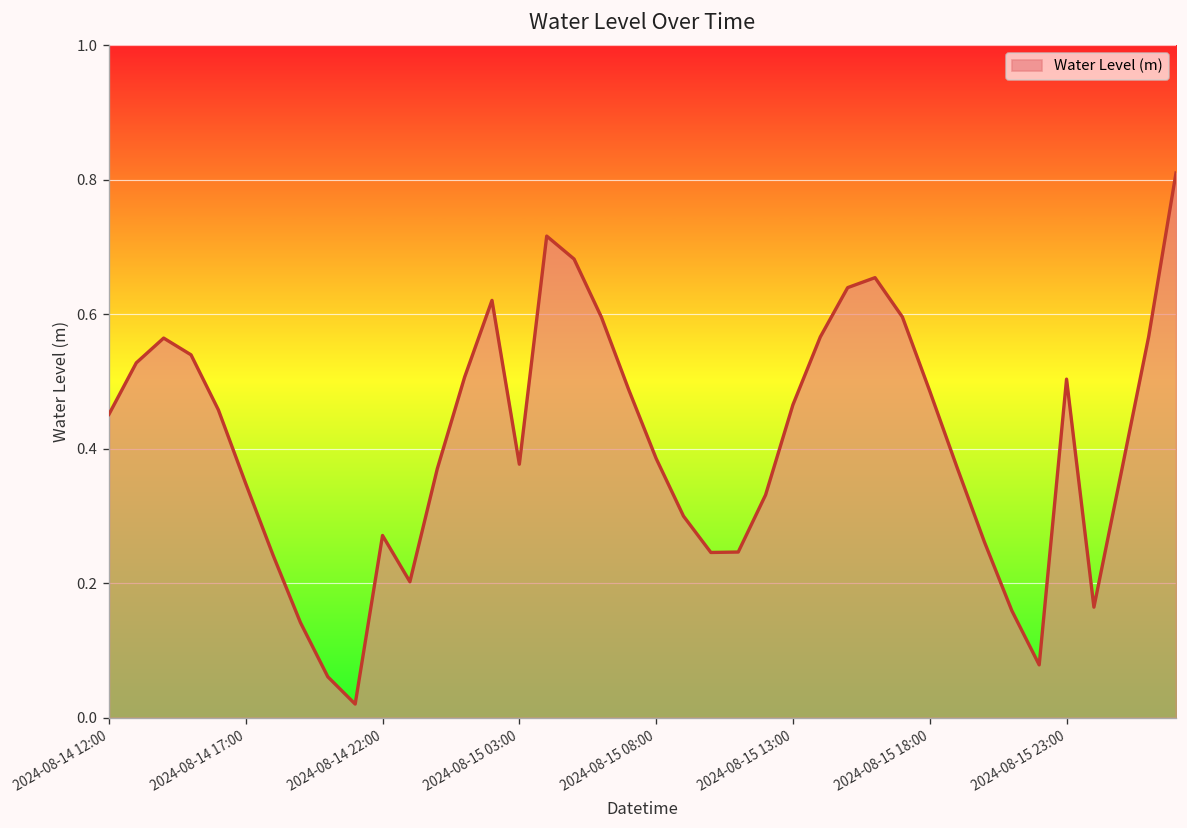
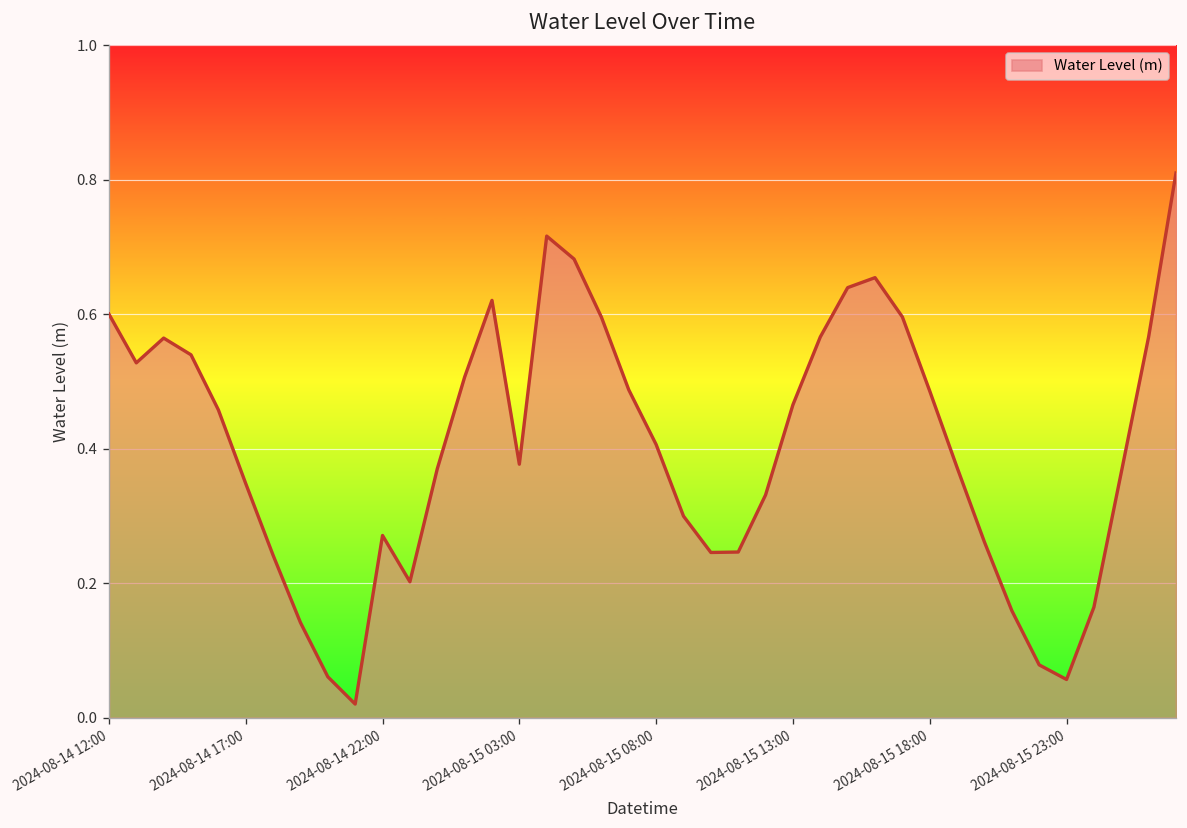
2024-08-14 12:00: 0.45 -> 0.60
2024-08-15 08:00: 0.39 -> 0.41
2024-08-15 23:00: 0.50 -> 0.06
